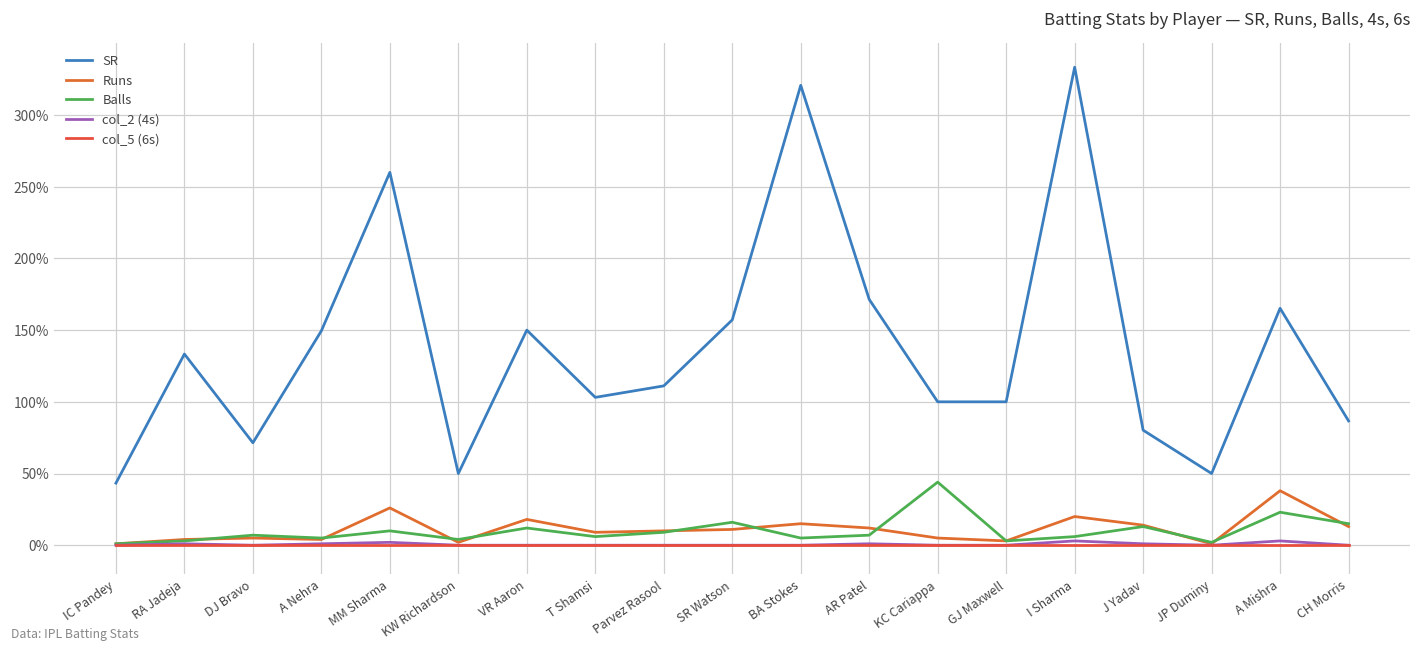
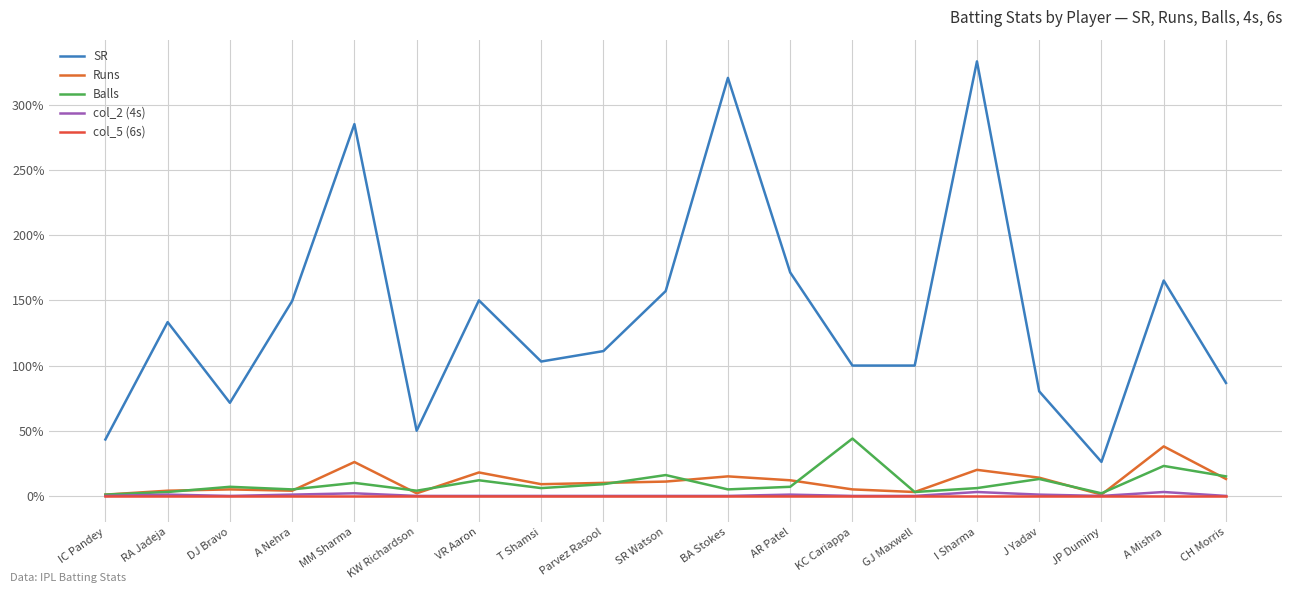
SR, MM Sharma: 260% -> 285%
SR, JP Duminy: 50% -> 26%
